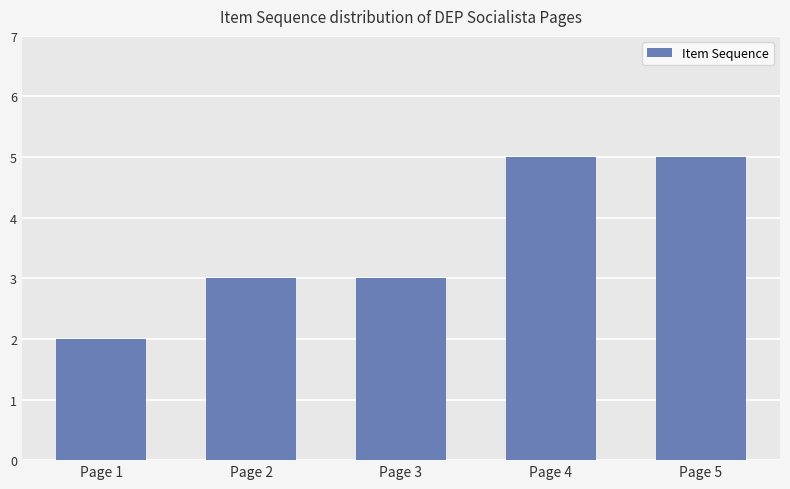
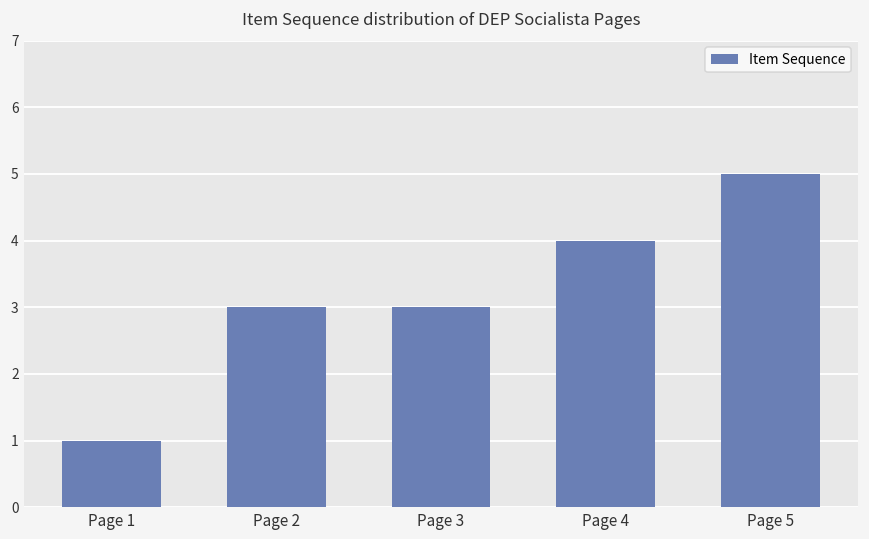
Page 1: 2 -> 1
Page 4: 5 -> 4
